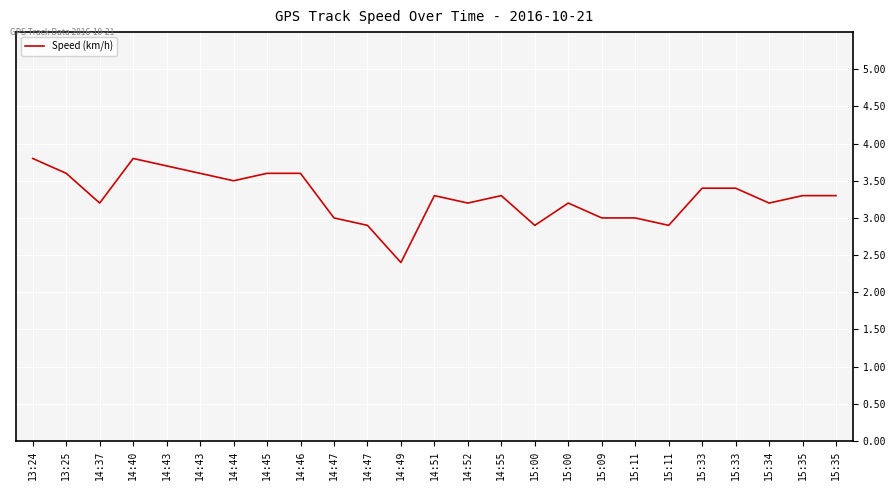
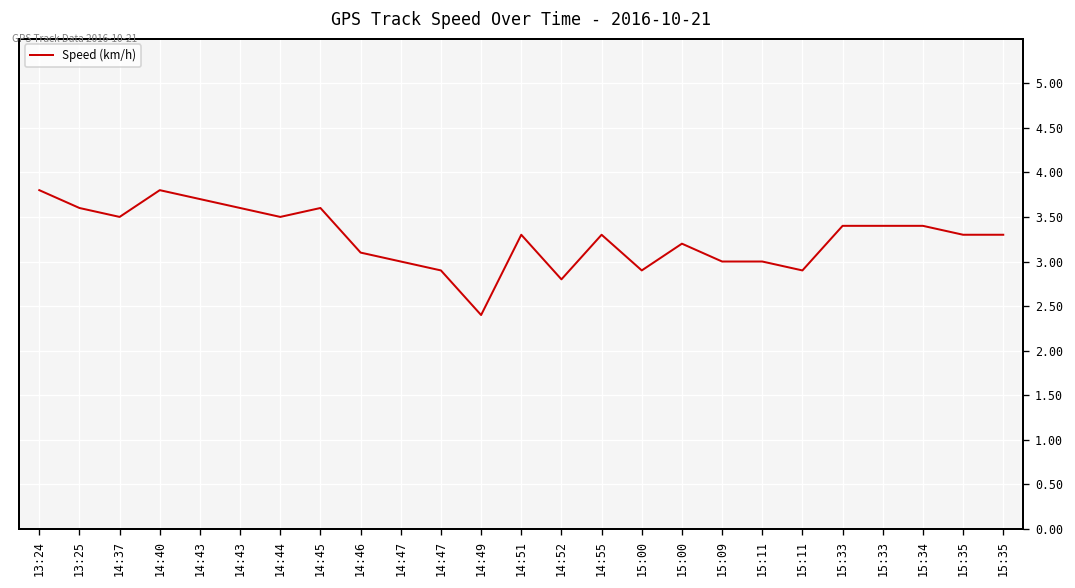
14:37: 3.2 -> 3.5
14:46: 3.6 -> 3.1
14:52: 3.2 -> 2.8
15:34: 3.2 -> 3.4
